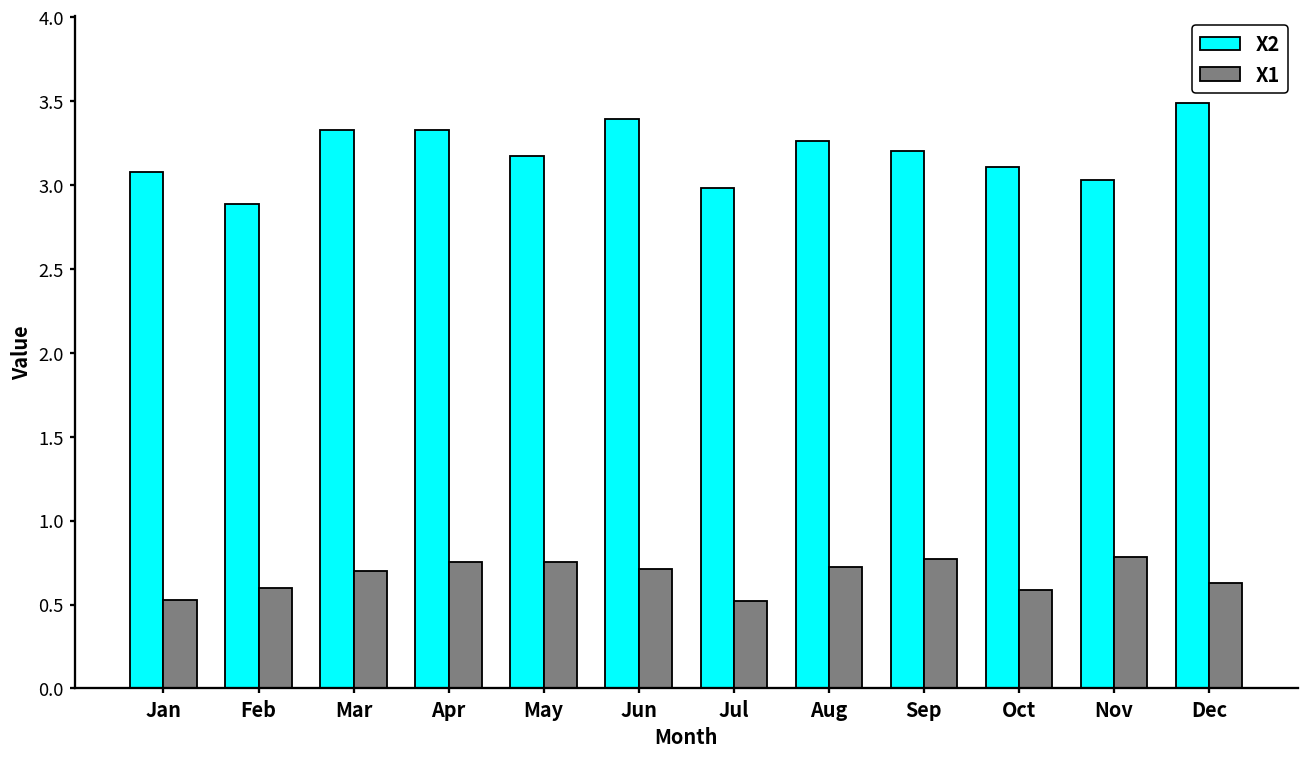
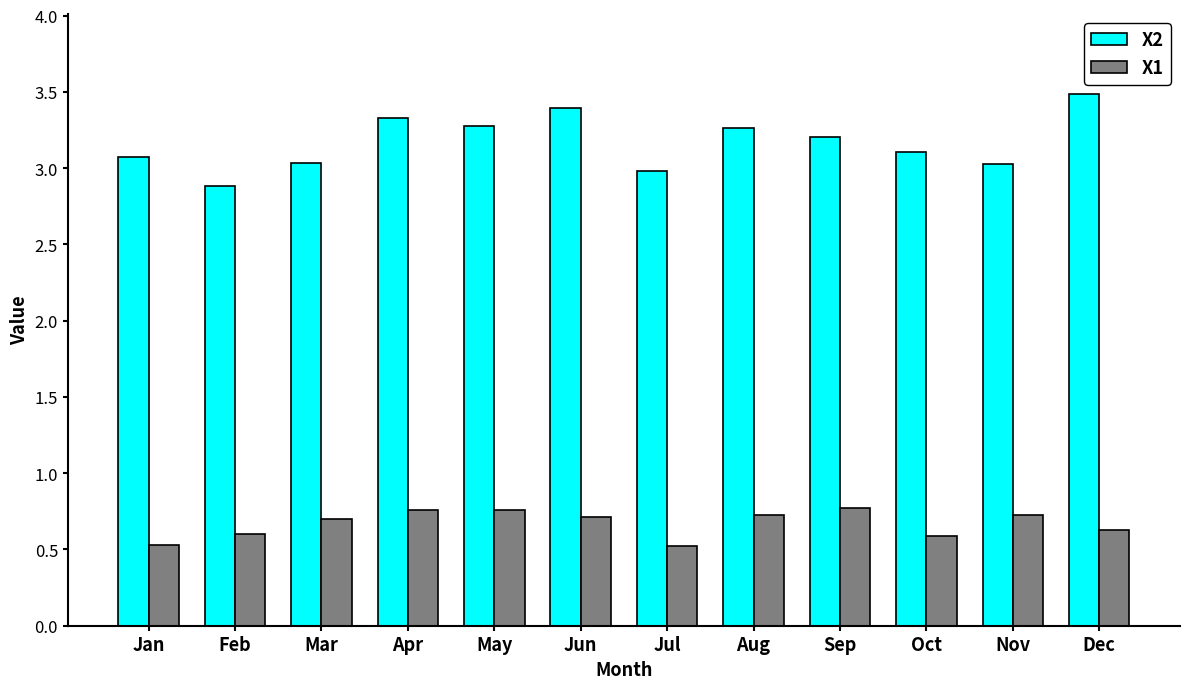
X2, Mar: 3.33 -> 3.04
X2, May: 3.17 -> 3.27
X1, Nov: 0.78 -> 0.72
